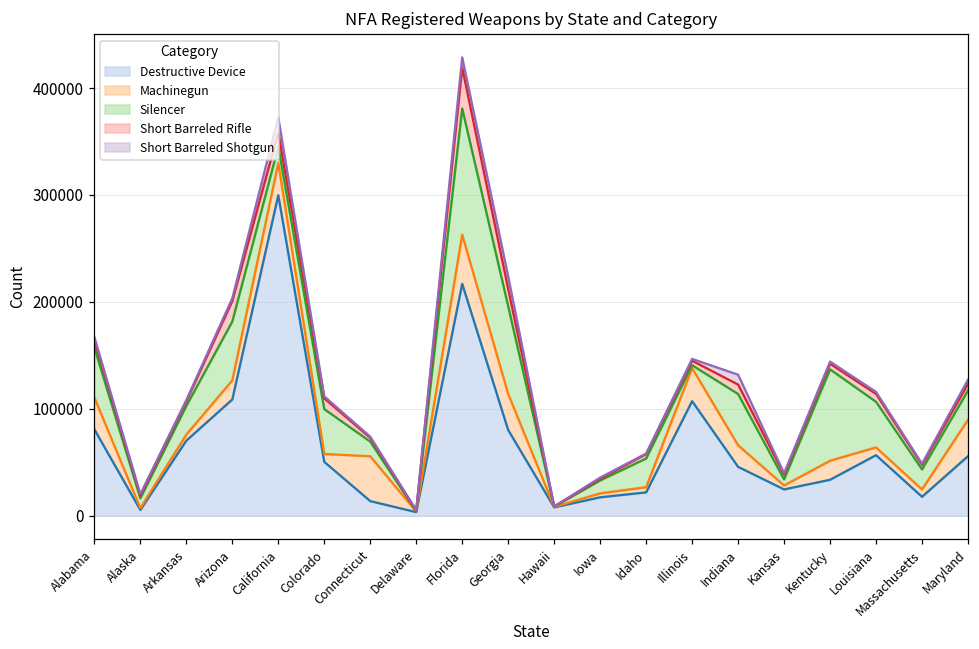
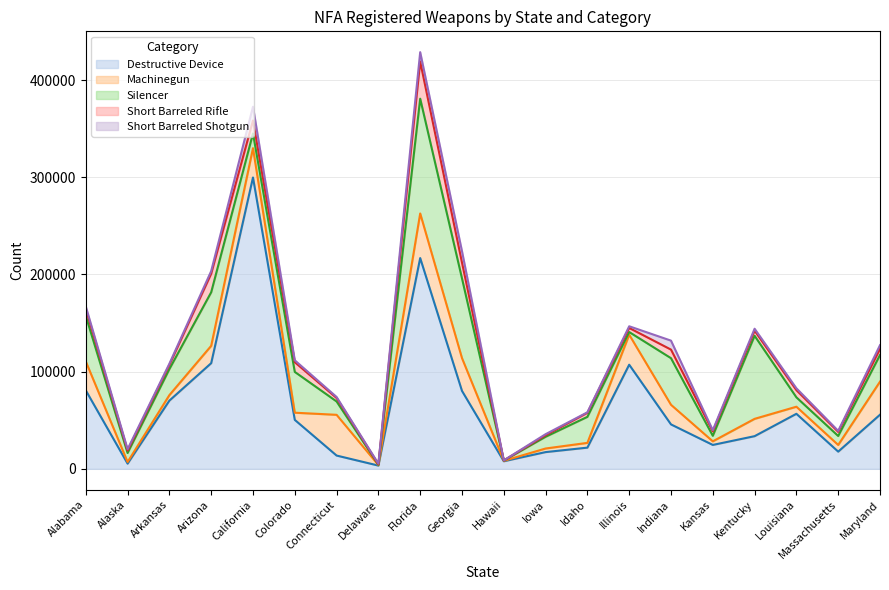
Silencer, Louisiana: 40000 -> 10000
Silencer, Massachusetts: 20000 -> 10000
